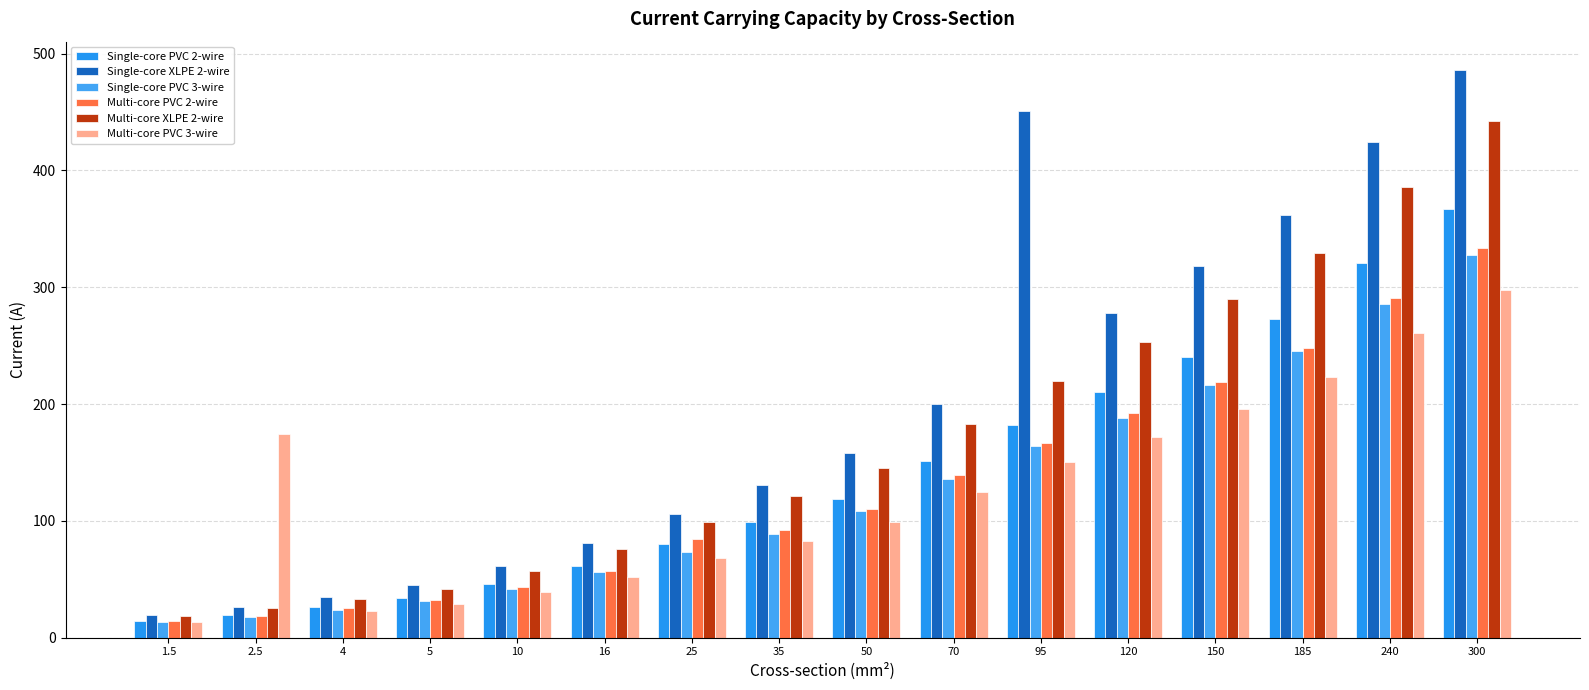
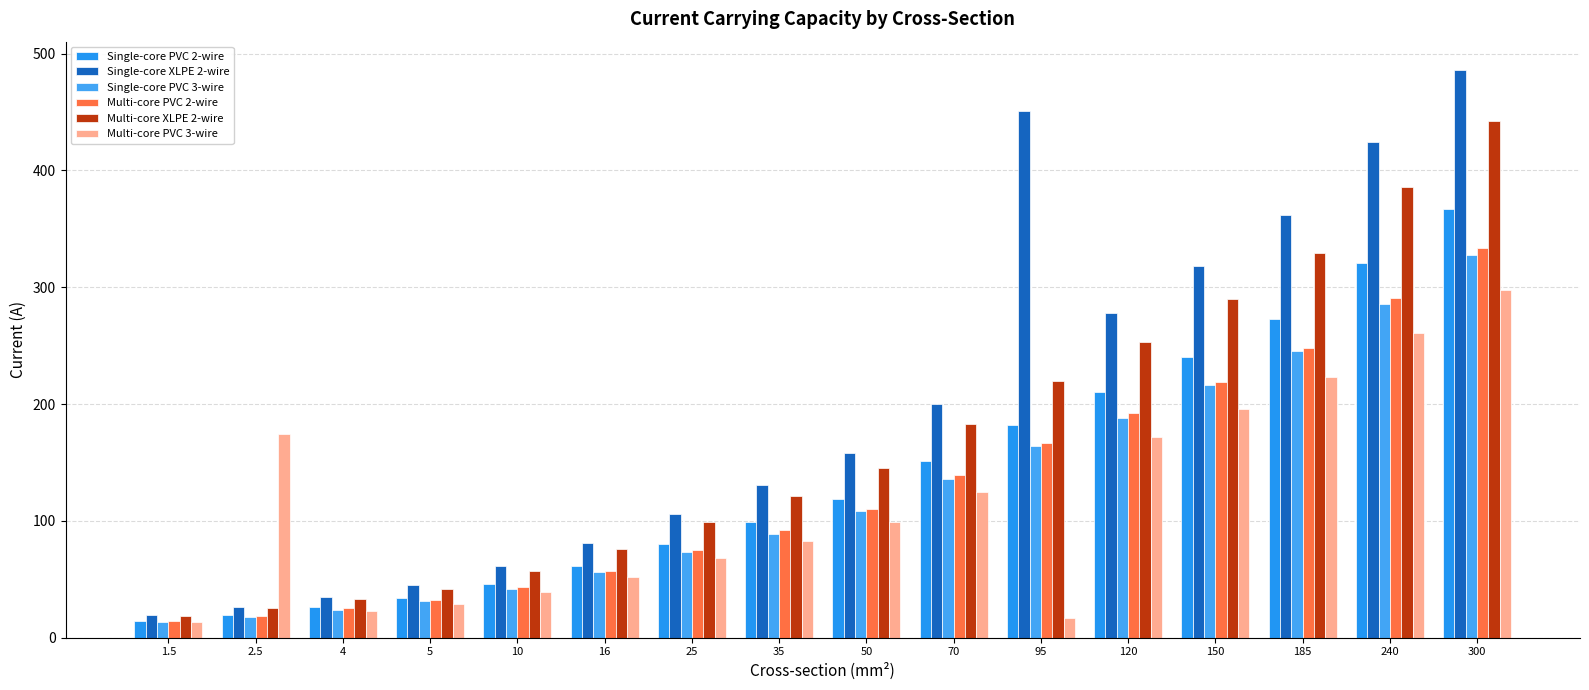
Multi-core PVC 2-wire, 25: 84 -> 75
Multi-core PVC 3-wire, 95: 150 -> 17
